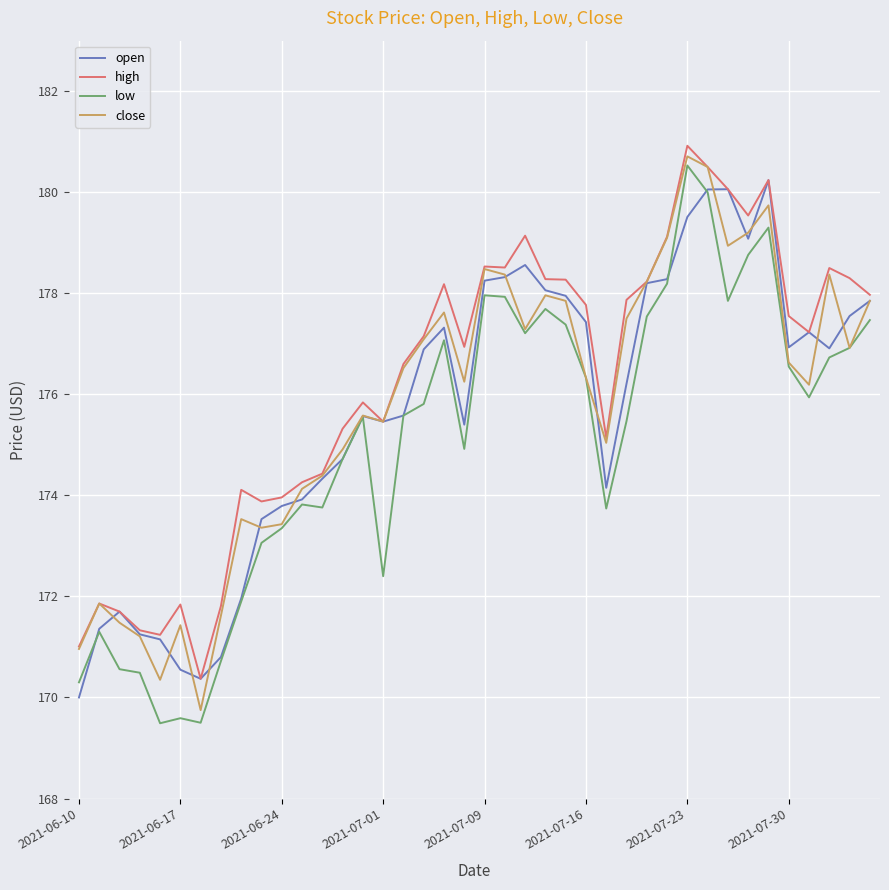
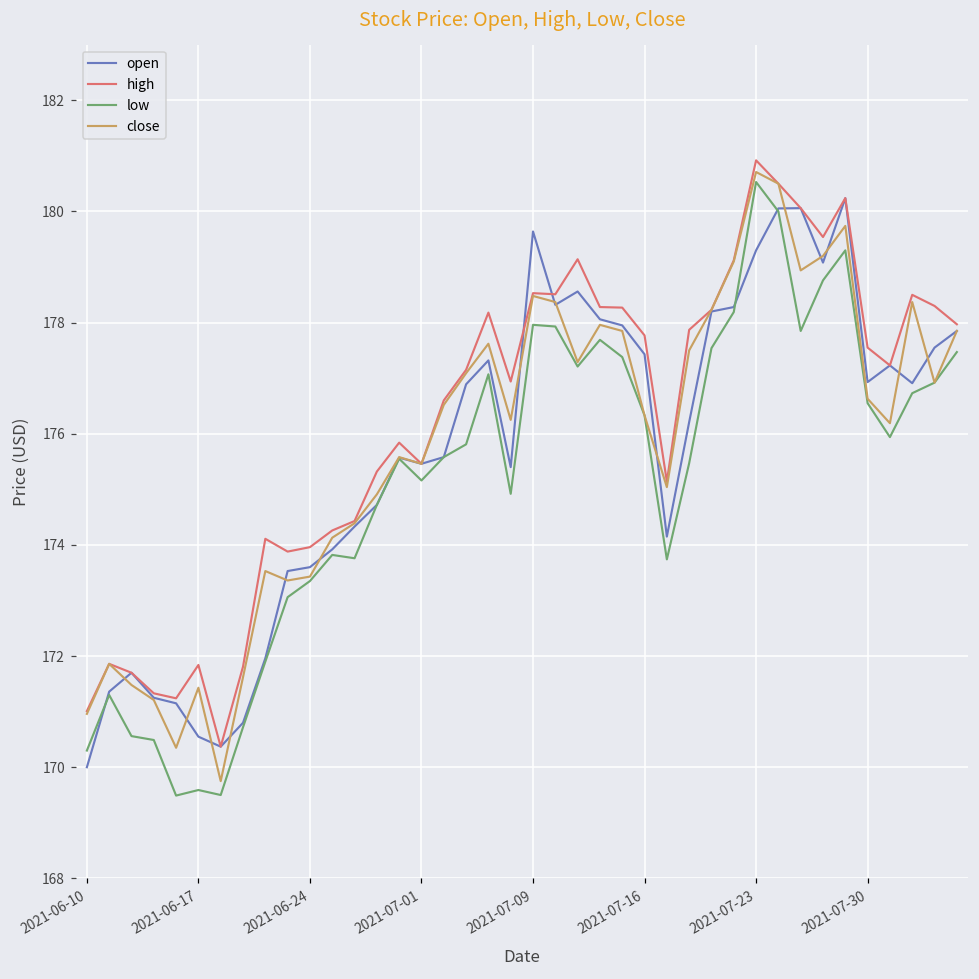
open, 2021-06-24: 173.8 -> 173.6
low, 2021-07-01: 172.4 -> 175.2
open, 2021-07-09: 178.3 -> 179.6
open, 2021-07-23: 179.5 -> 179.3
